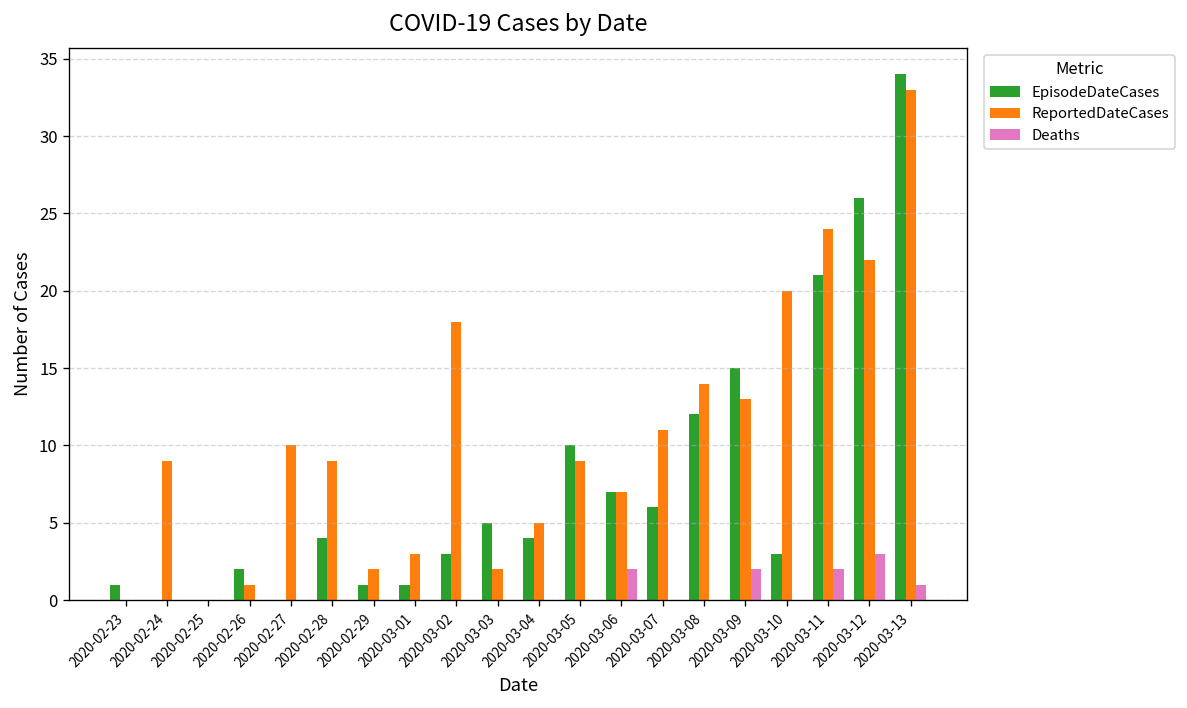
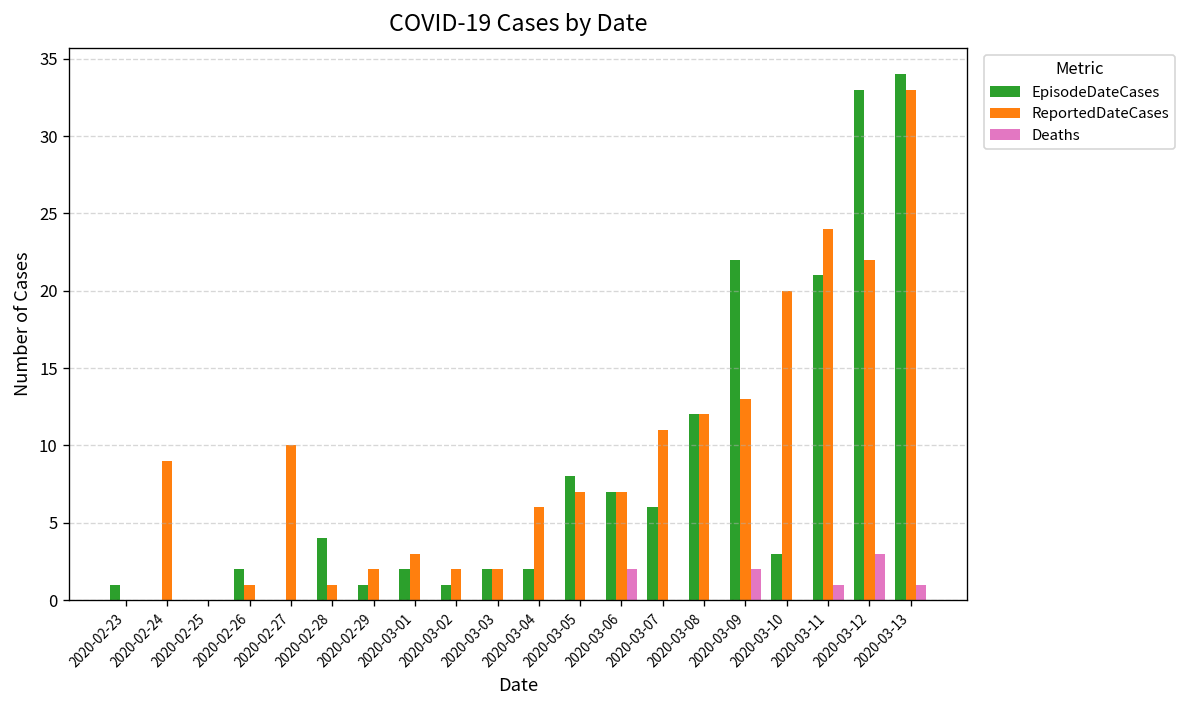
ReportedDateCases, 2020-02-28: 9 -> 1
EpisodeDateCases, 2020-03-01: 1 -> 2
EpisodeDateCases, 2020-03-02: 3 -> 1
ReportedDateCases, 2020-03-02: 18 -> 2
EpisodeDateCases, 2020-03-03: 5 -> 2
EpisodeDateCases, 2020-03-04: 4 -> 2
ReportedDateCases, 2020-03-04: 5 -> 6
EpisodeDateCases, 2020-03-05: 10 -> 8
ReportedDateCases, 2020-03-05: 9 -> 7
ReportedDateCases, 2020-03-08: 14 -> 12
EpisodeDateCases, 2020-03-09: 15 -> 22
Deaths, 2020-03-11: 2 -> 1
EpisodeDateCases, 2020-03-12: 26 -> 33
